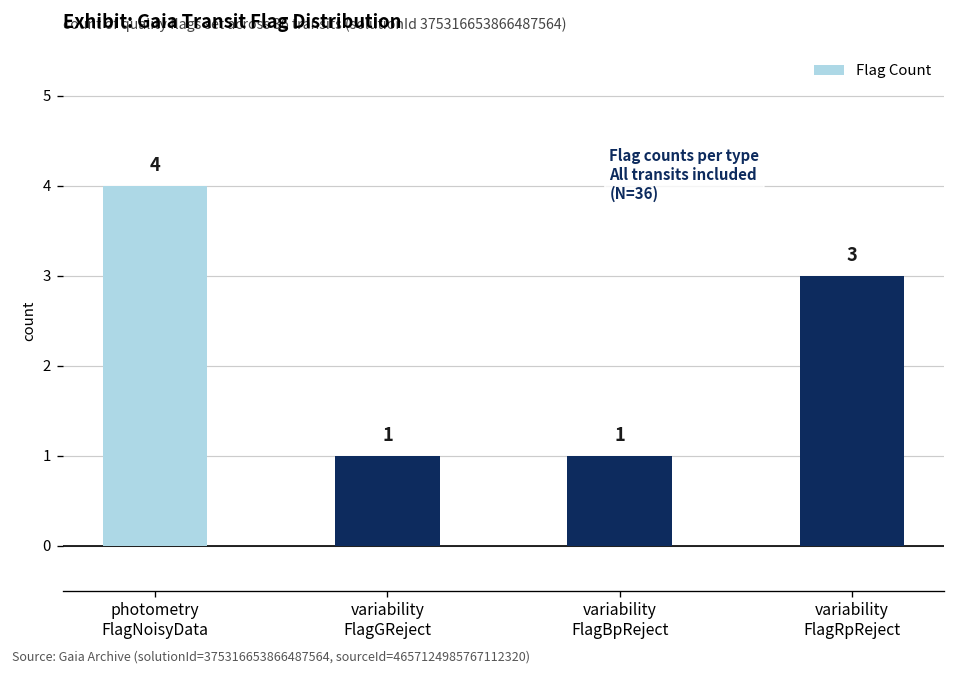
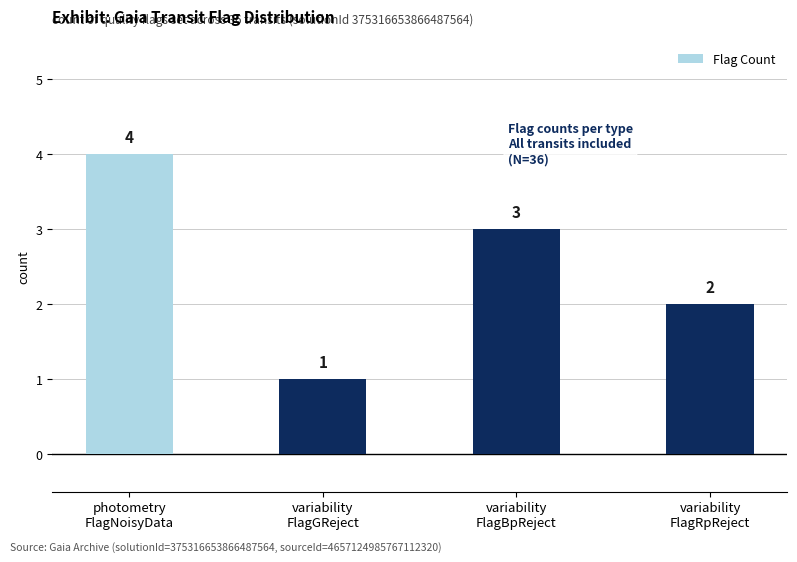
variability FlagBpReject: 1 -> 3
variability FlagRpReject: 3 -> 2
